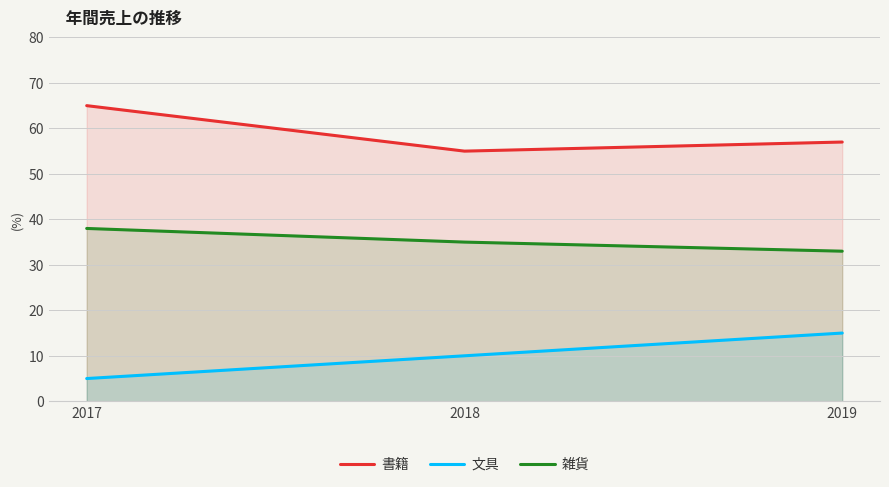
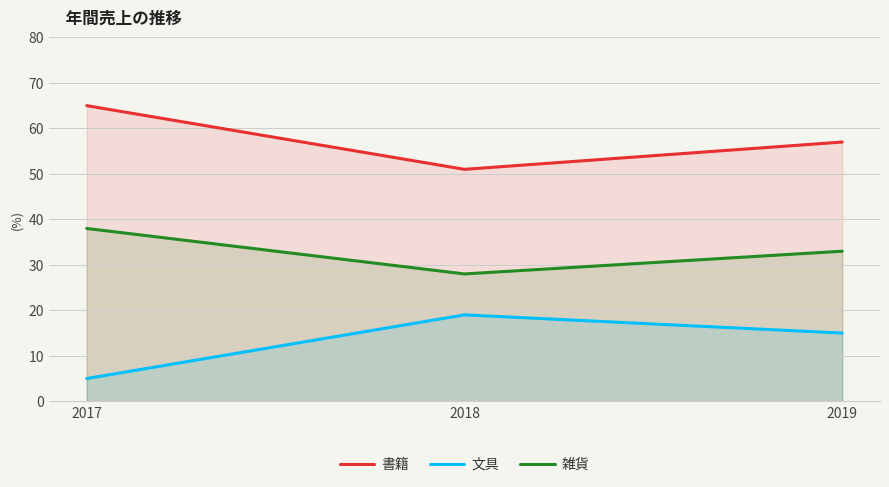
書籍, 2018: 55 -> 51
文具, 2018: 10 -> 19
雑貨, 2018: 35 -> 28
